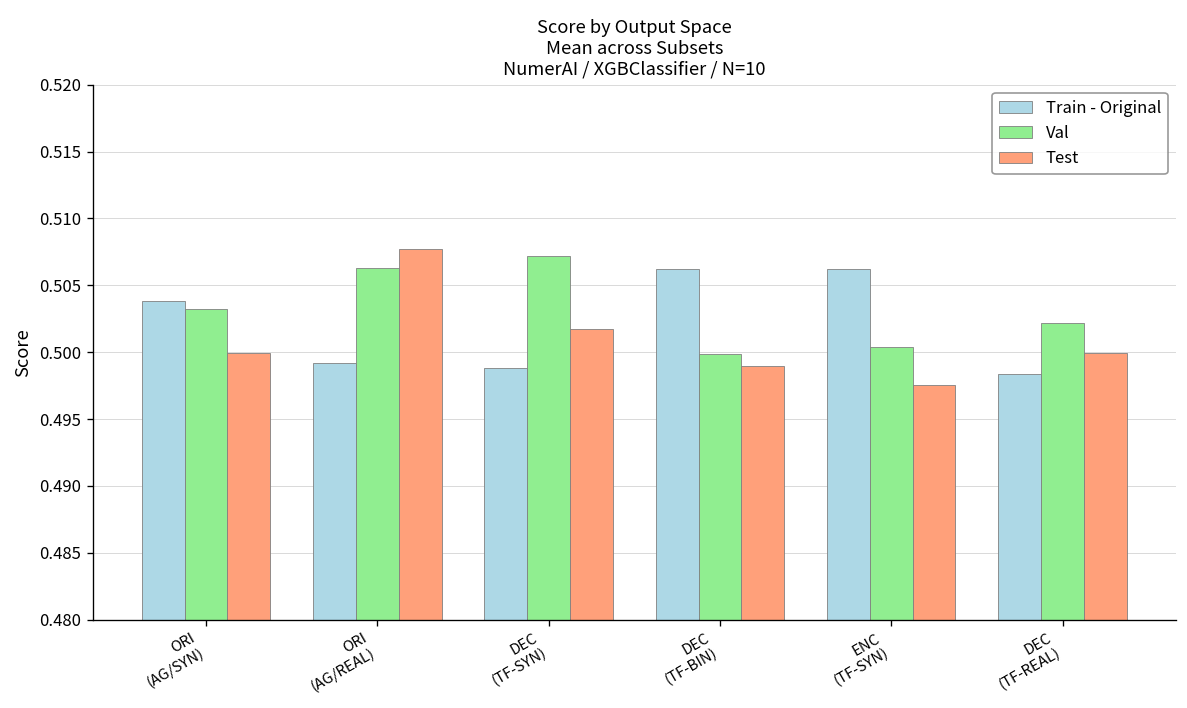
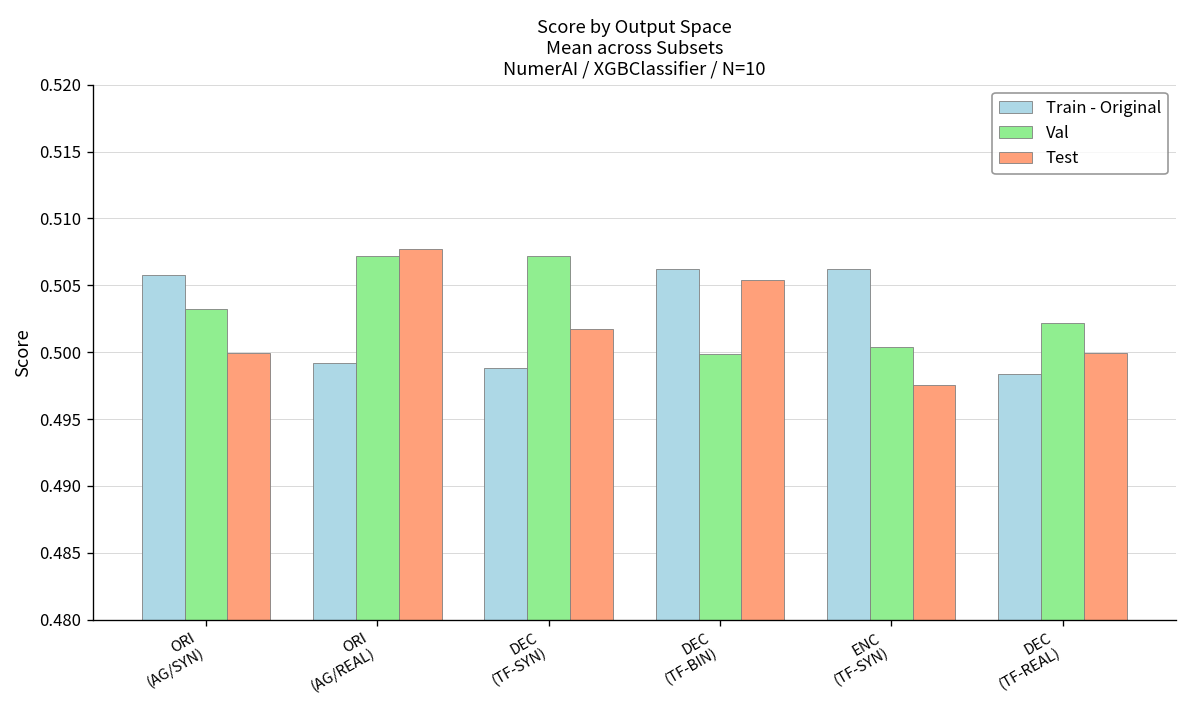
Train - Original, ORI (AG/SYN): 0.5038 -> 0.5058
Val, ORI (AG/REAL): 0.5063 -> 0.5072
Test, DEC (TF-BIN): 0.4989 -> 0.5054
